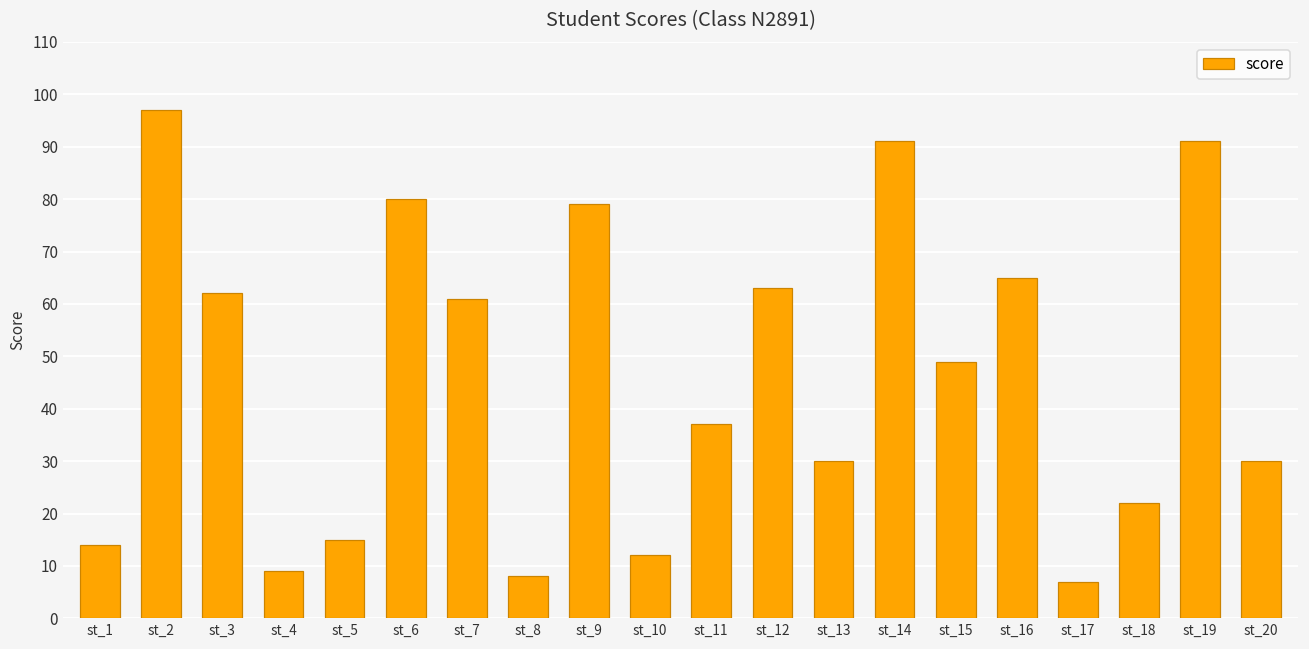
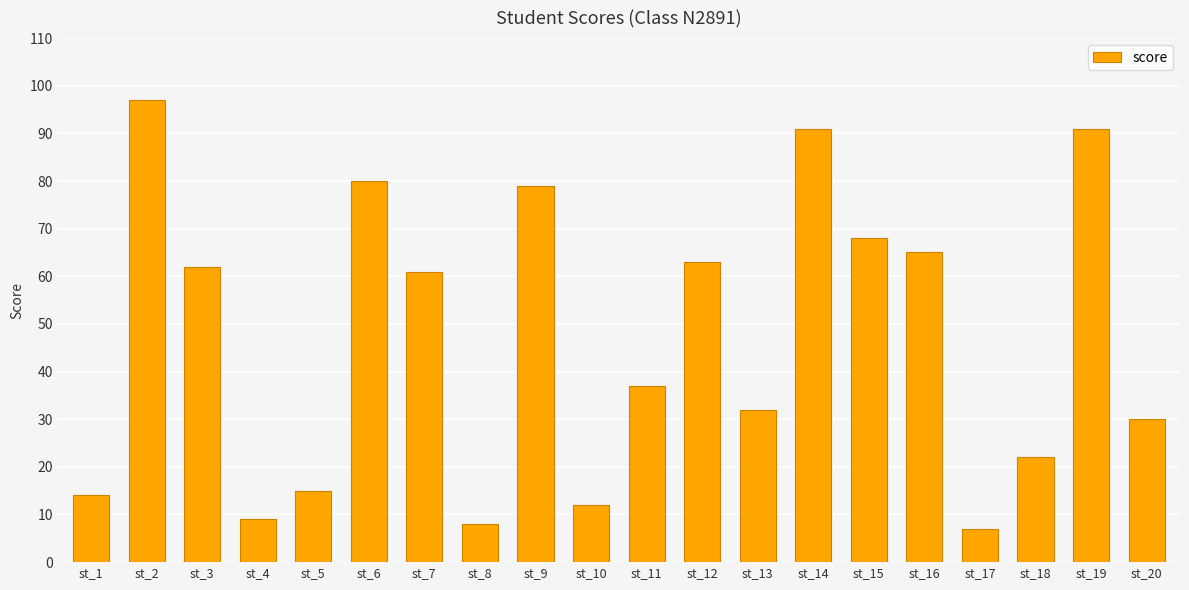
st_13: 30 -> 32
st_15: 49 -> 68
